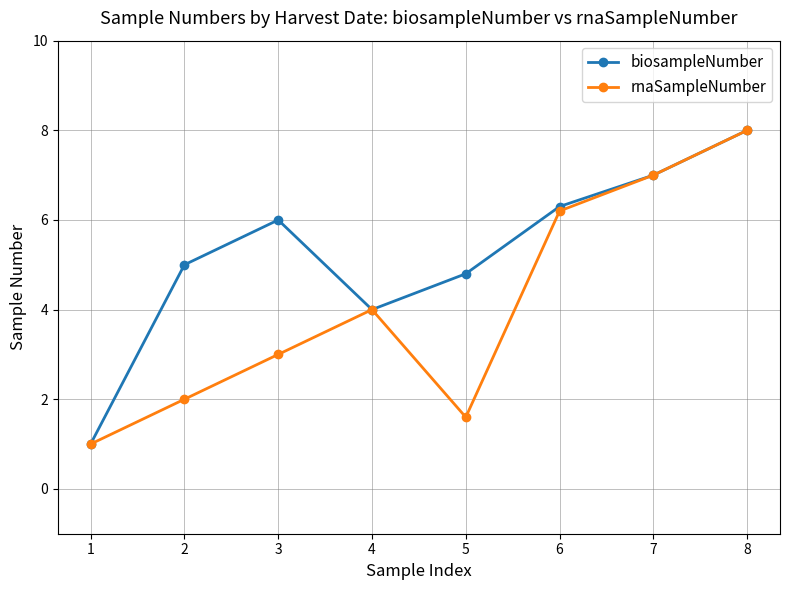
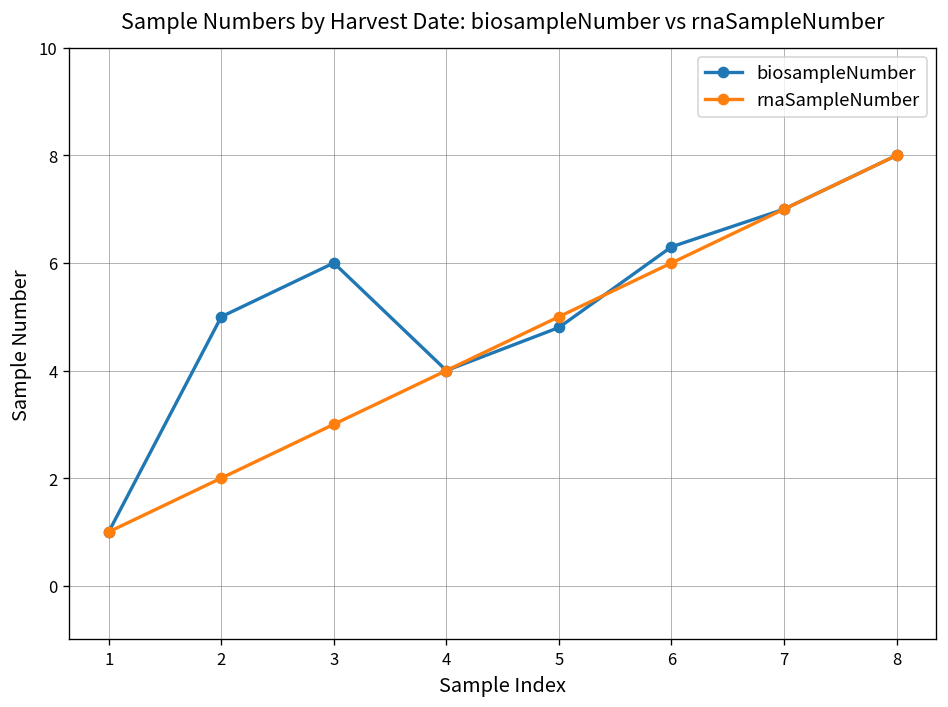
rnaSampleNumber, 5: 1.6 -> 5.0
rnaSampleNumber, 6: 6.2 -> 6.0
